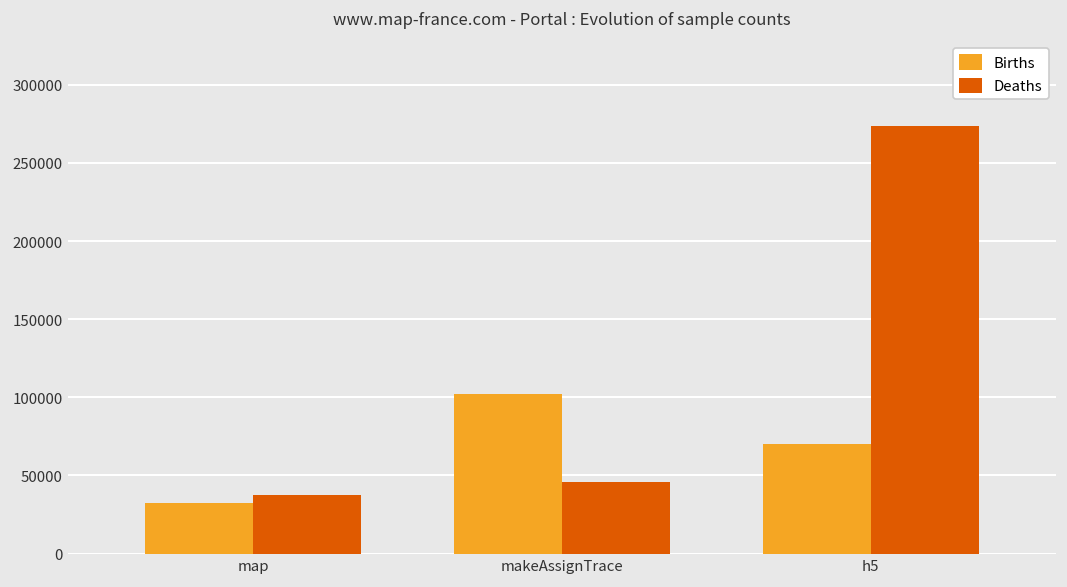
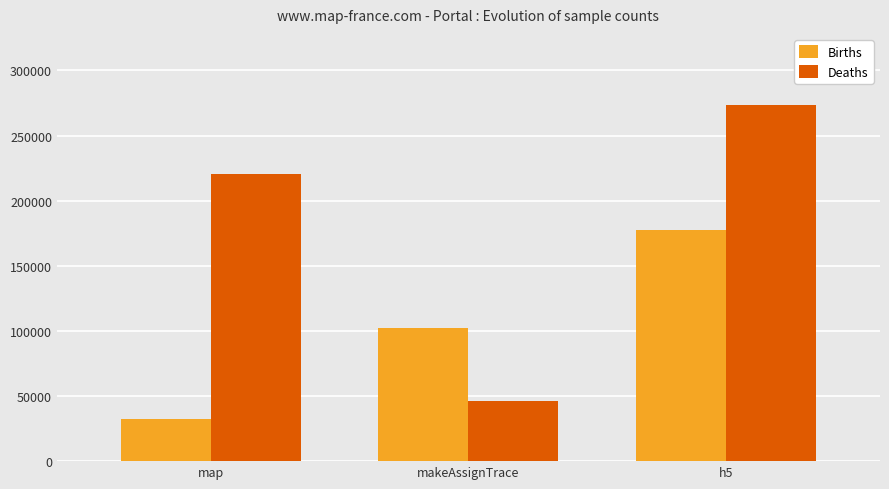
Deaths, map: 37000 -> 220000
Births, h5: 70000 -> 177000
